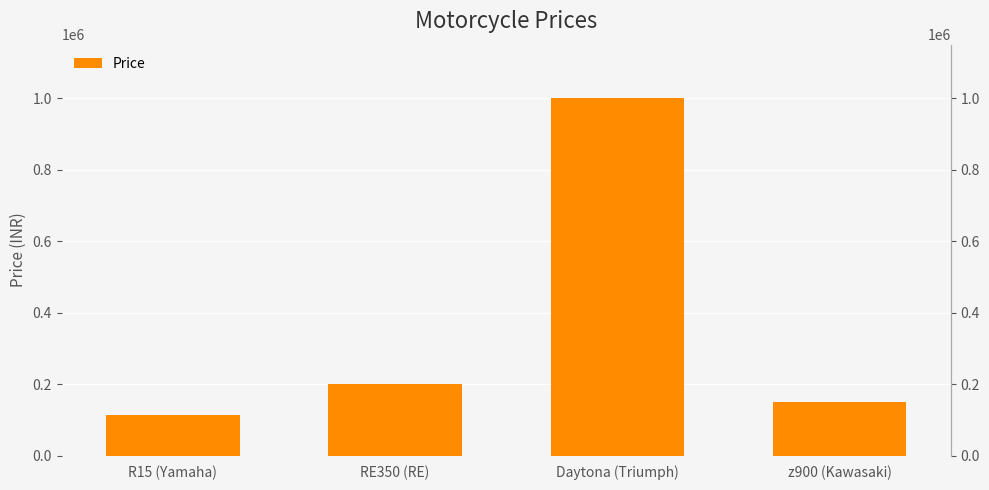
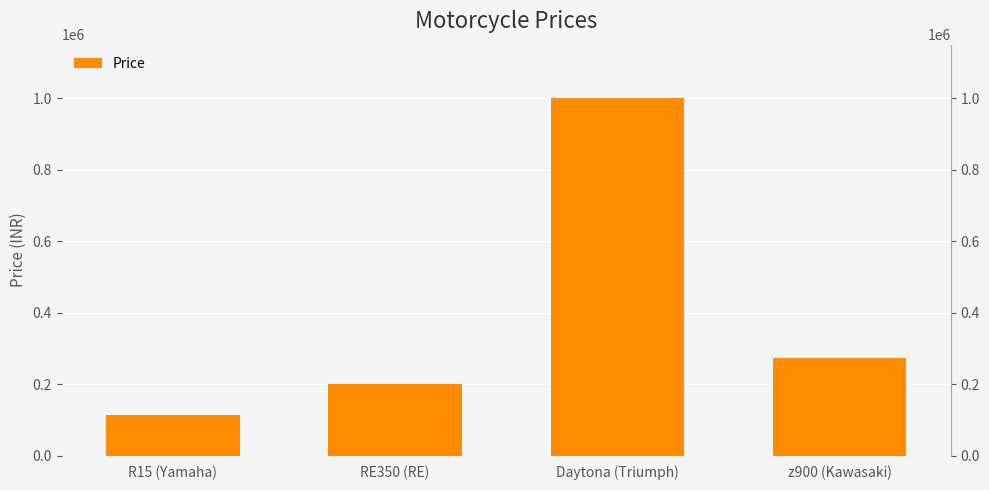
z900 (Kawasaki): 150000 -> 270000
